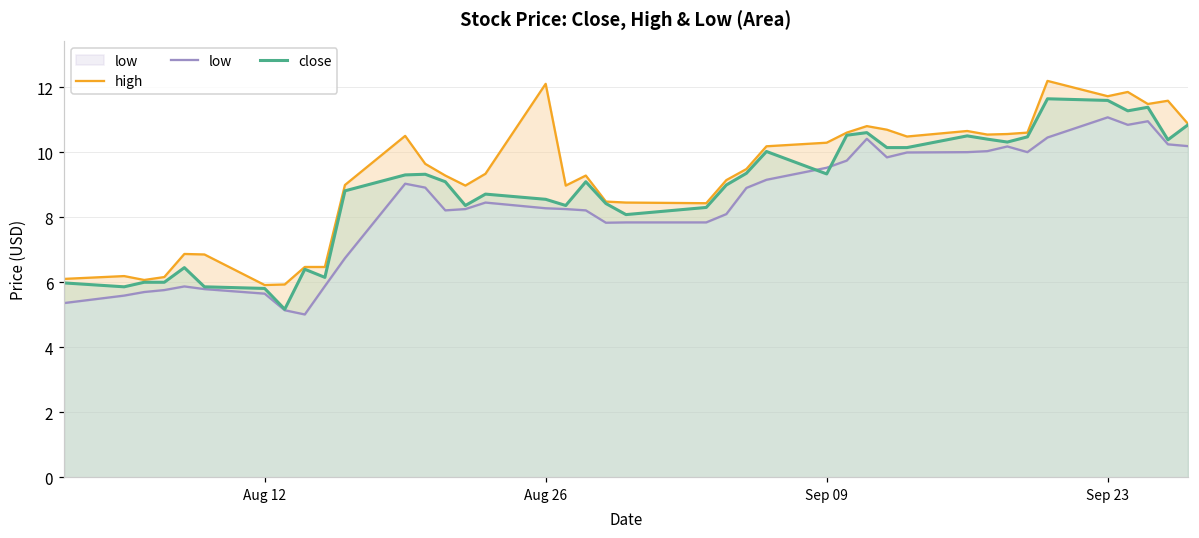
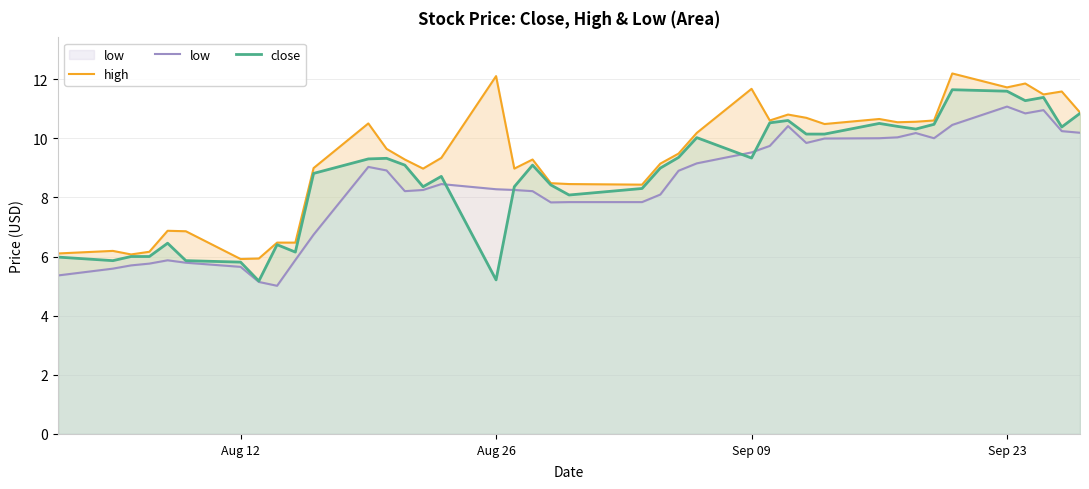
close, Aug 26: 8.6 -> 5.2
high, Sep 09: 10.3 -> 11.7
